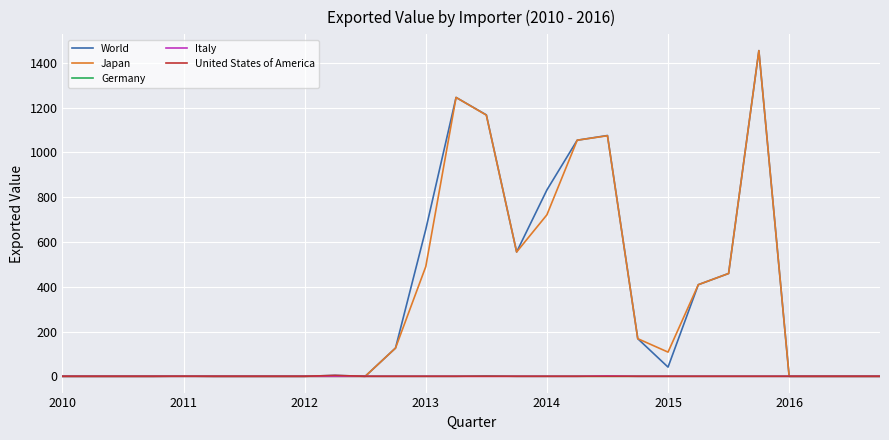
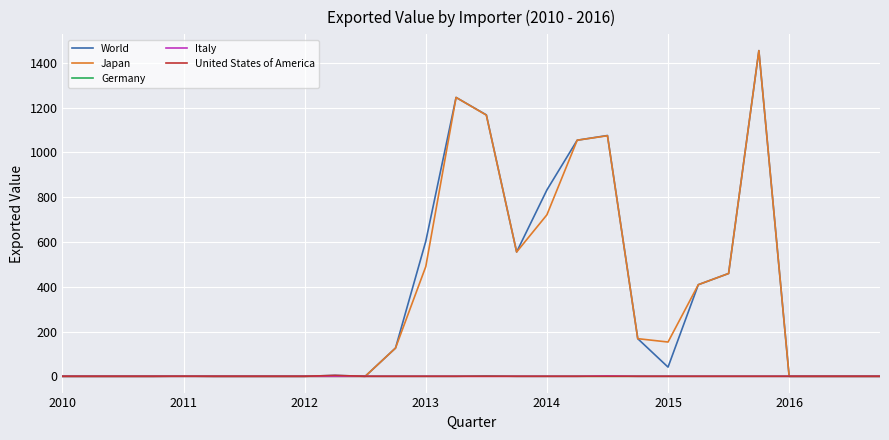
World, 2013: 660 -> 600
Japan, 2015: 110 -> 150
